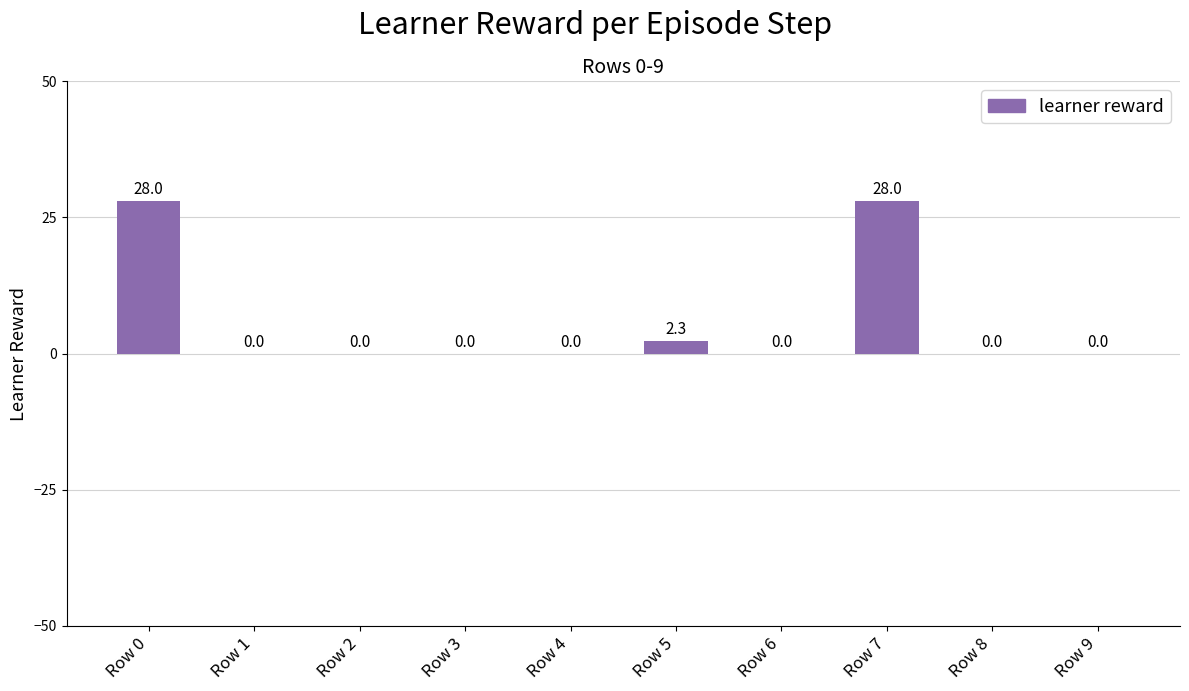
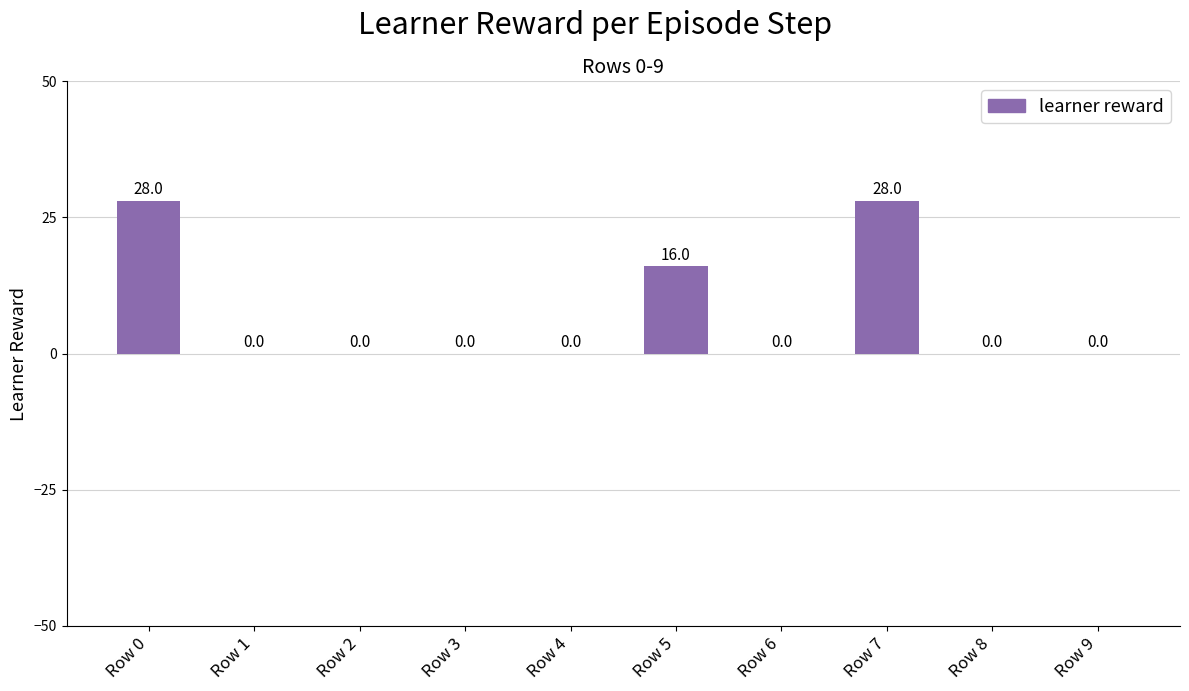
Row 5: 2.3 -> 16.0
